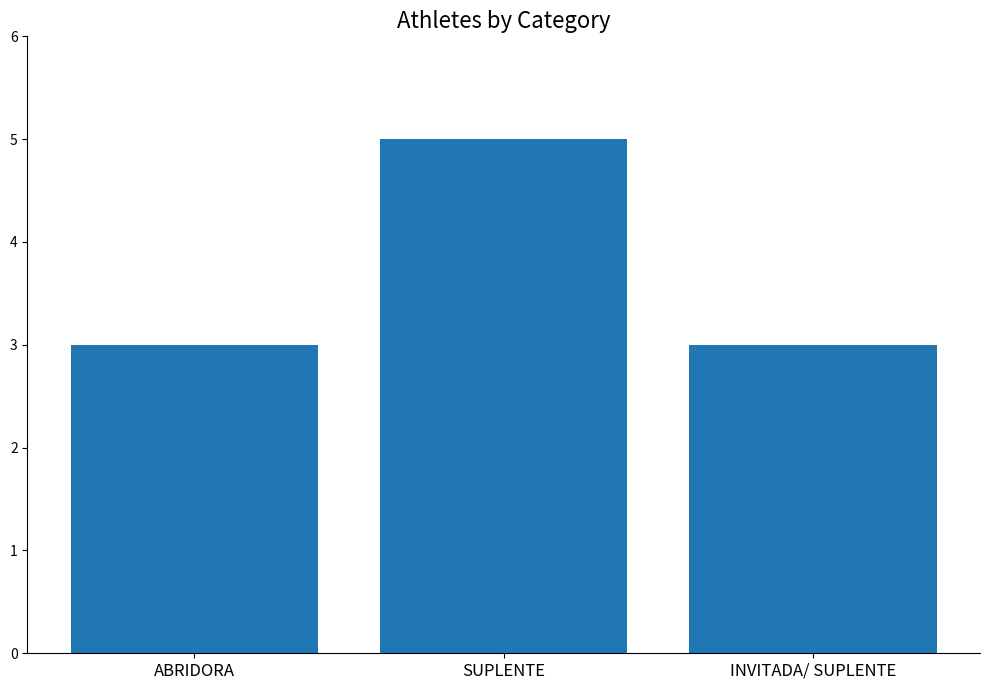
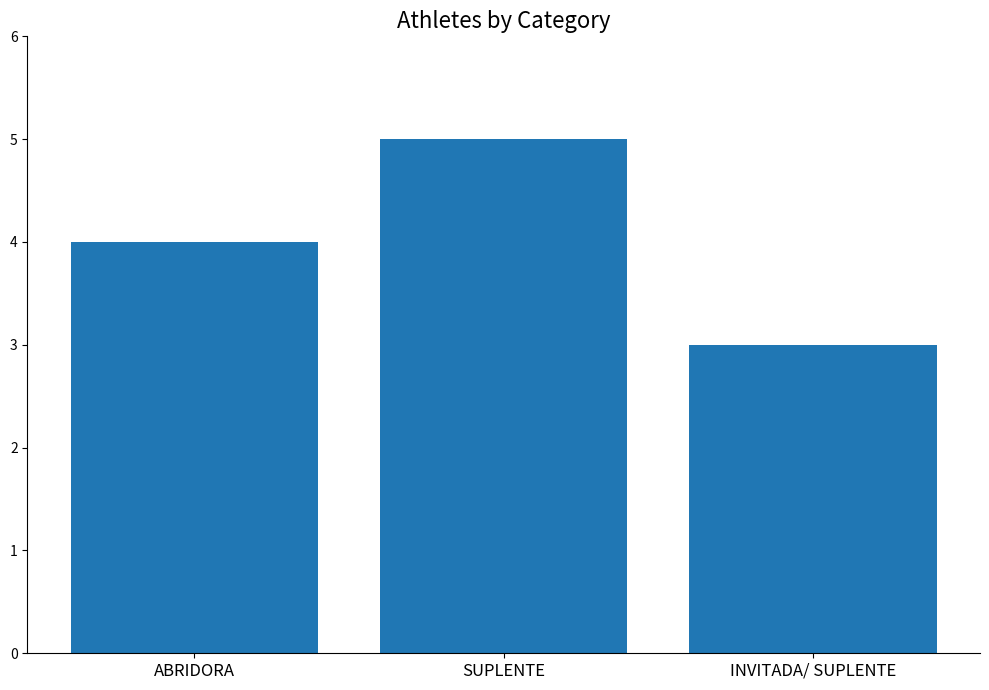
ABRIDORA: 3 -> 4
